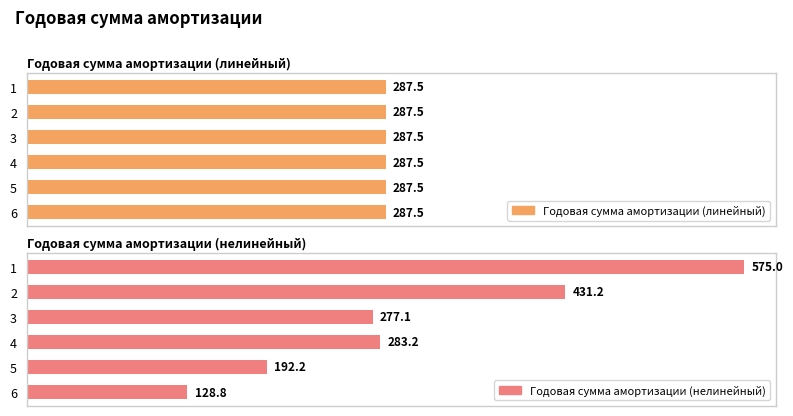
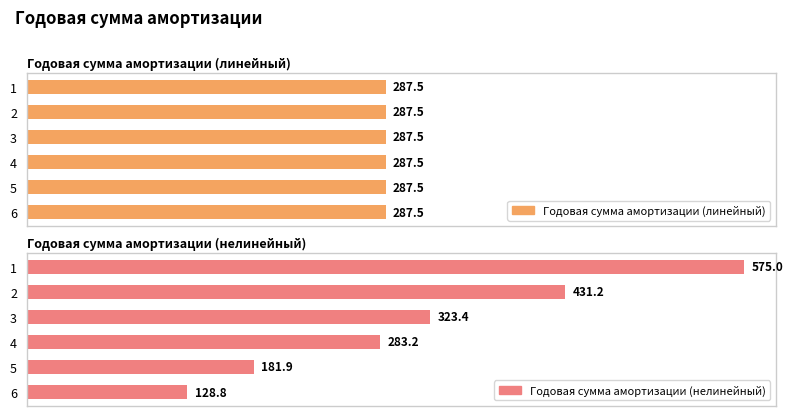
Годовая сумма амортизации (нелинейный), 3: 277.1 -> 323.4
Годовая сумма амортизации (нелинейный), 5: 192.2 -> 181.9
